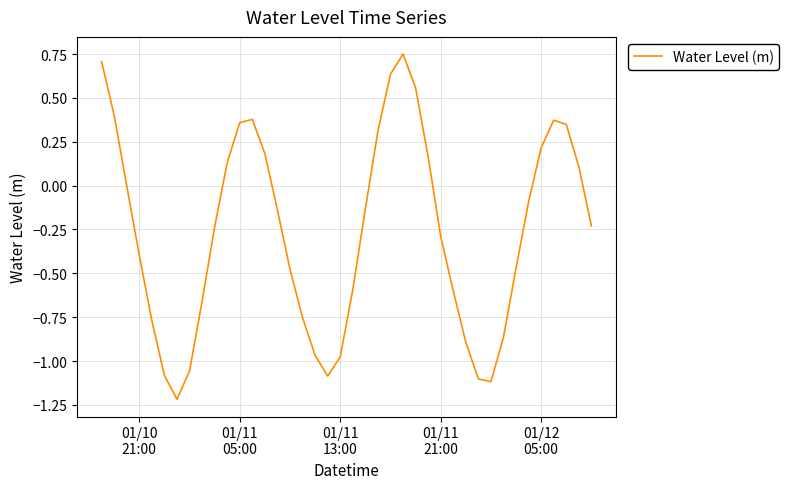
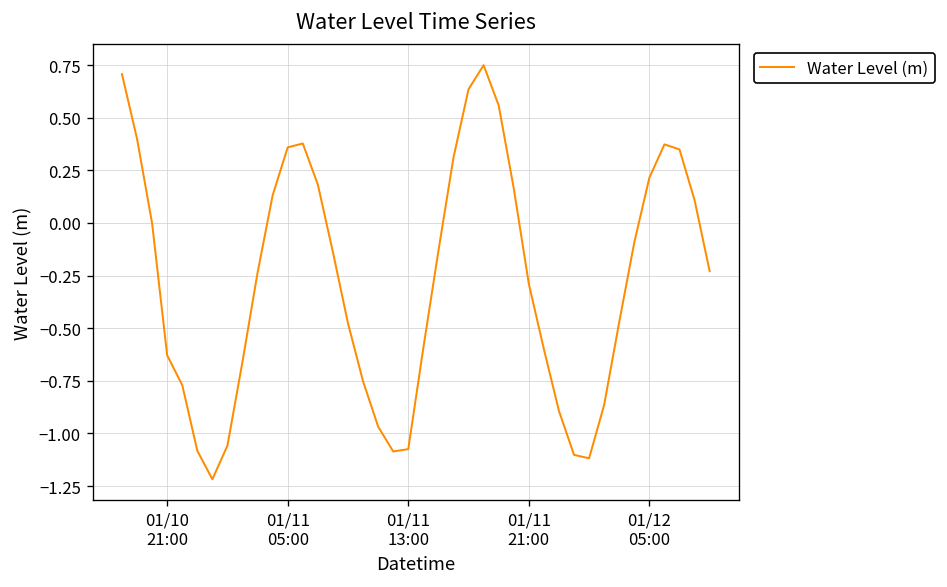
01/10 21:00: -0.40 -> -0.63
01/11 13:00: -0.98 -> -1.07
